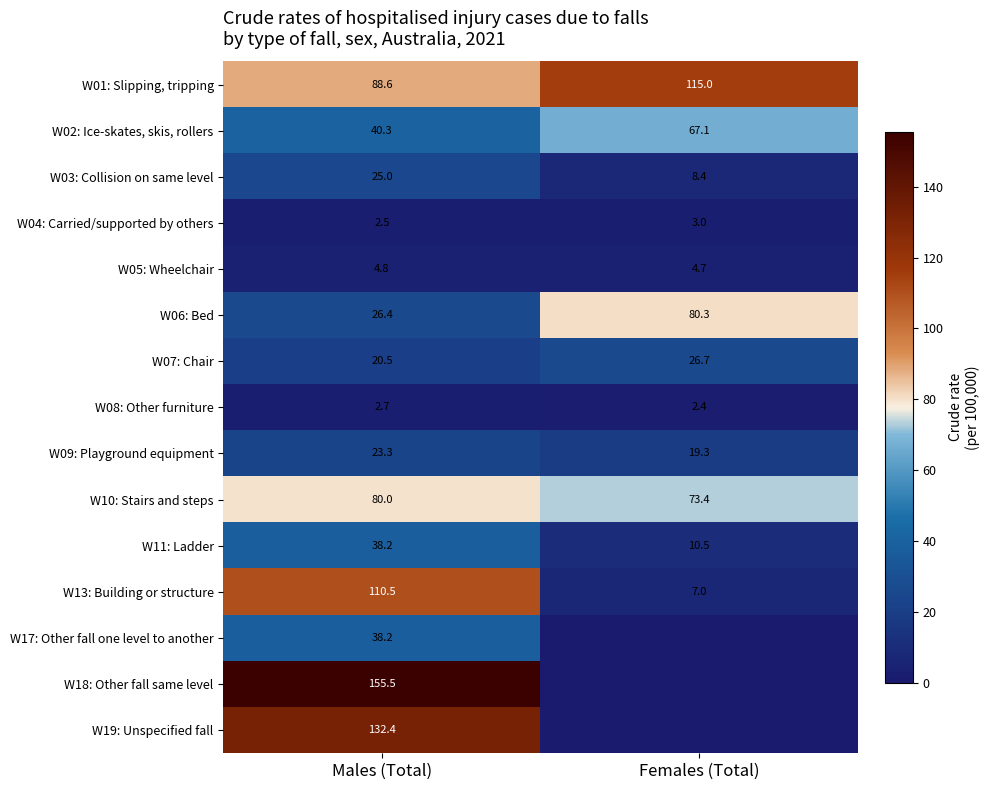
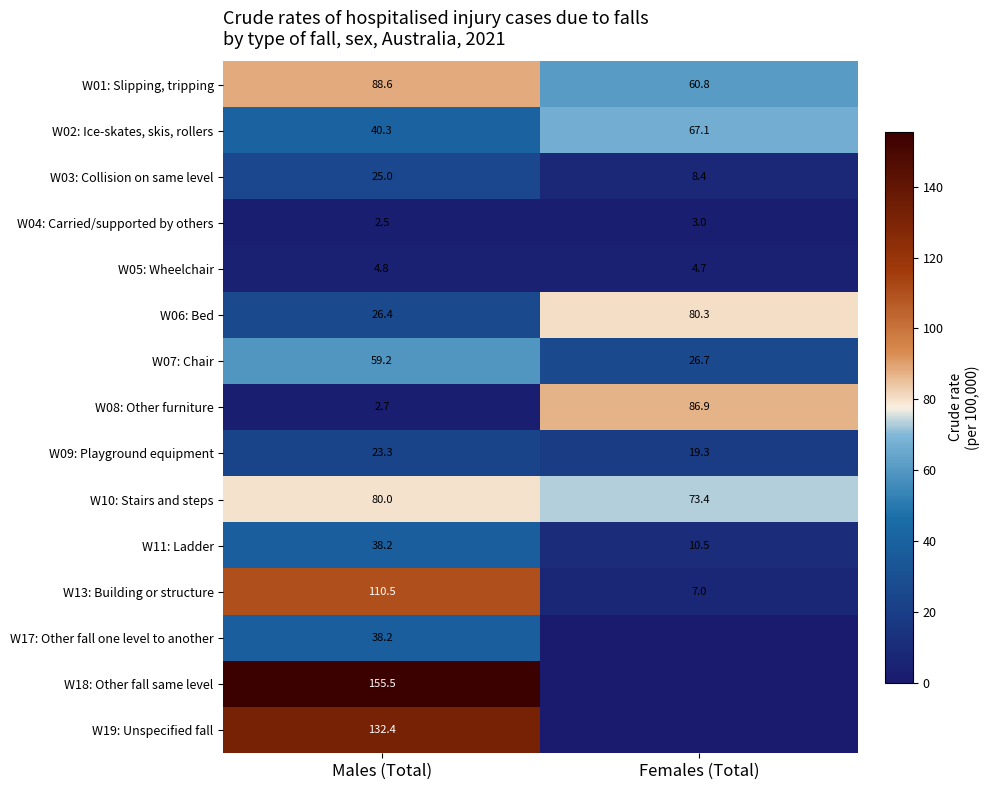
W01: Slipping, tripping, Females (Total): 115.0 -> 60.8
W07: Chair, Males (Total): 20.5 -> 59.2
W08: Other furniture, Females (Total): 2.4 -> 86.9
